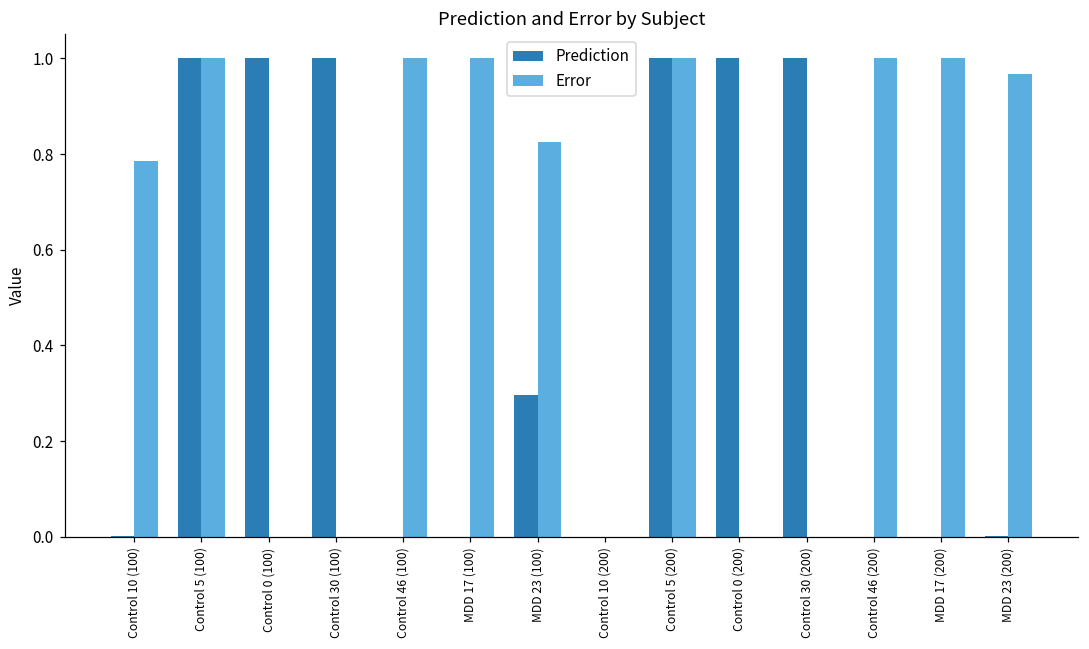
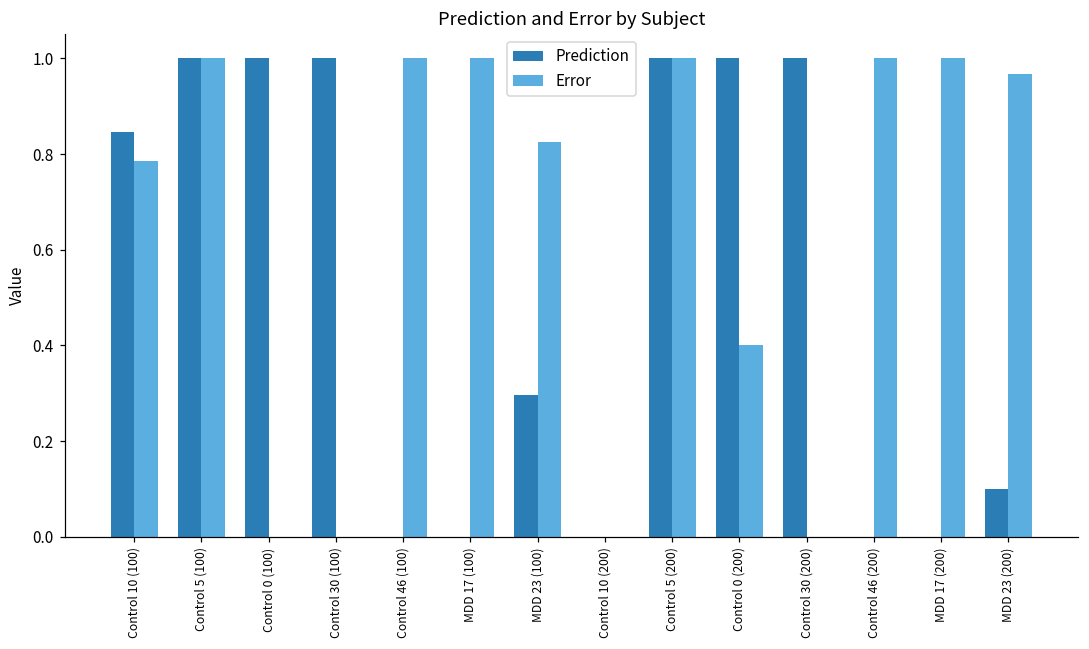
Prediction, Control 10 (100): 0.00 -> 0.85
Error, Control 0 (200): 0.0 -> 0.4
Prediction, MDD 23 (200): 0.00 -> 0.10
